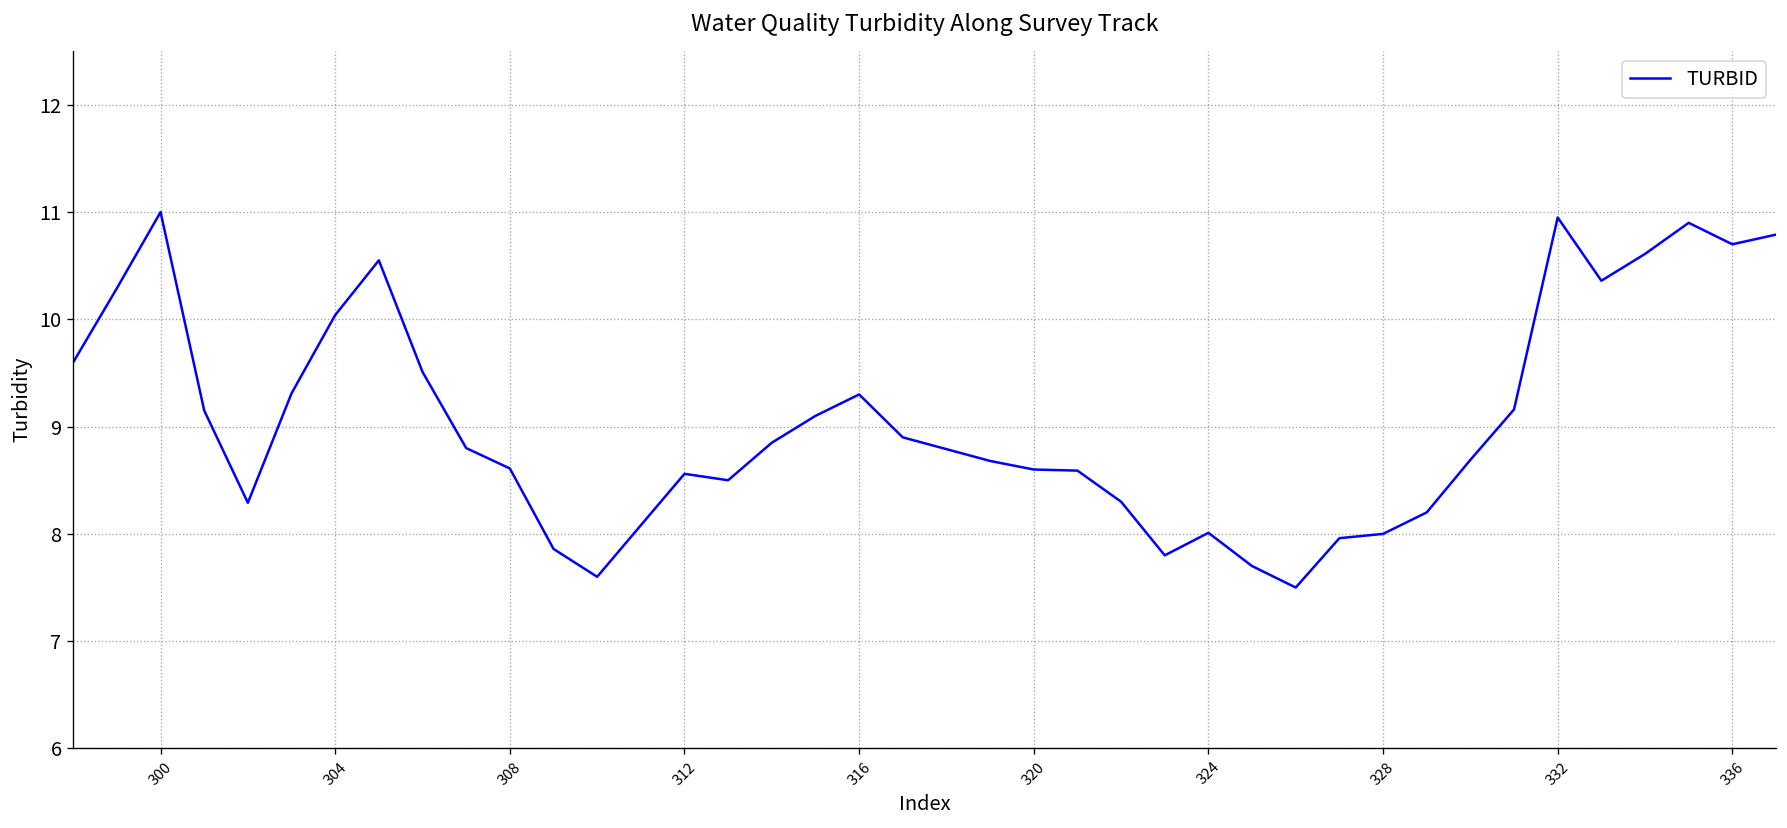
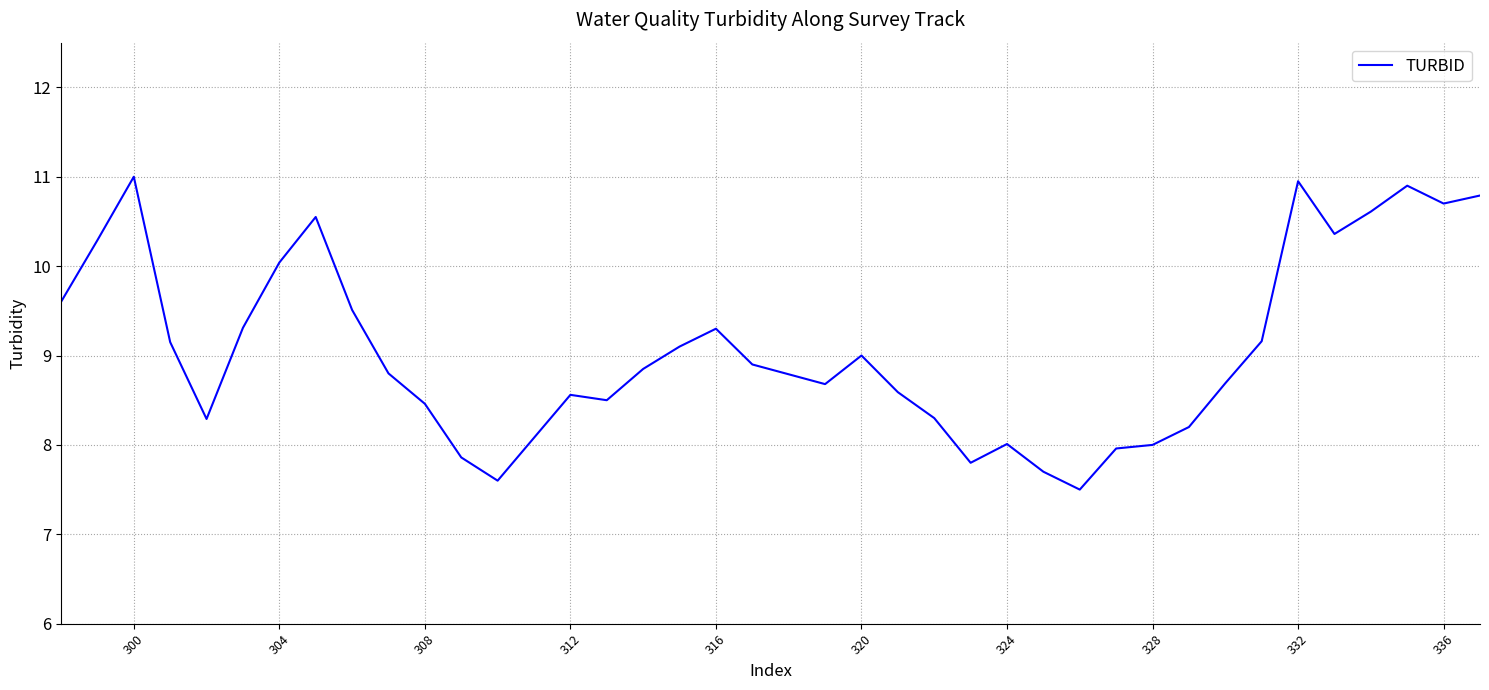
308: 8.6 -> 8.5
320: 8.6 -> 9.0
